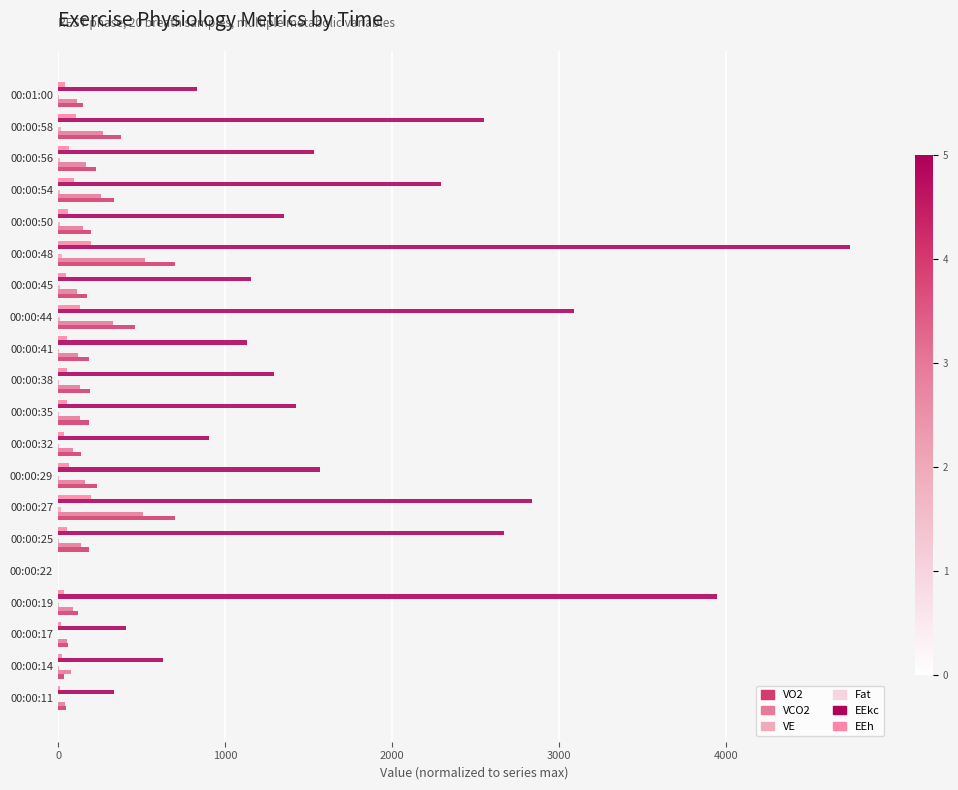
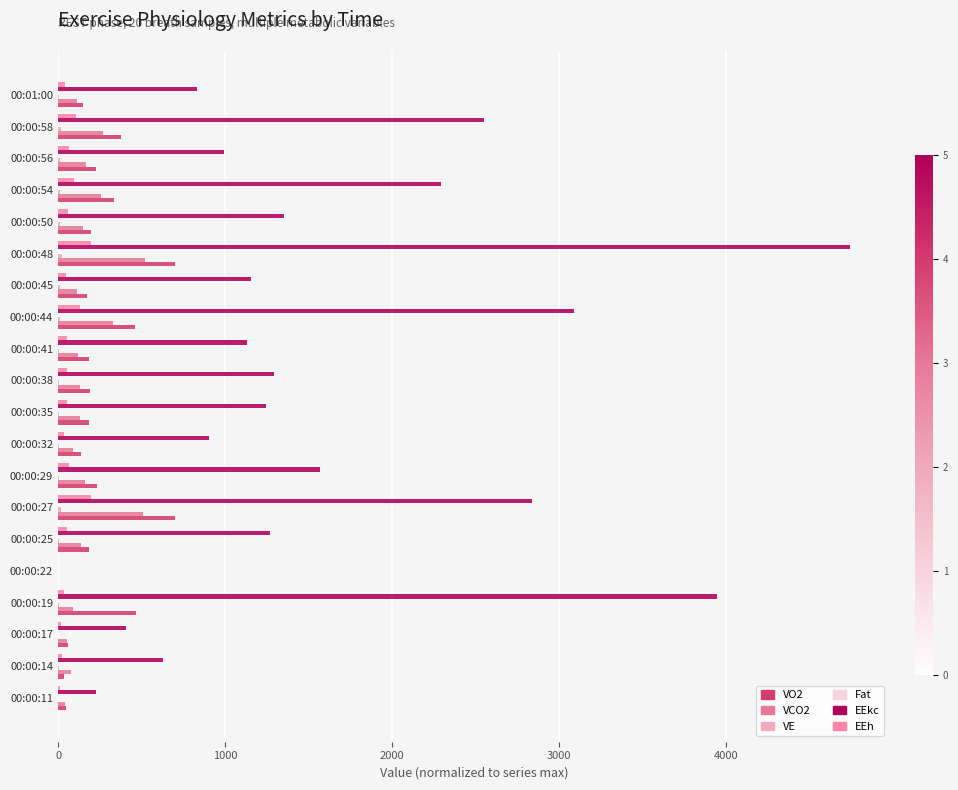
EEkc, 00:00:56: 1530 -> 990
EEkc, 00:00:35: 1430 -> 1250
EEkc, 00:00:25: 2670 -> 1270
VO2, 00:00:19: 120 -> 460
EEkc, 00:00:11: 340 -> 230
